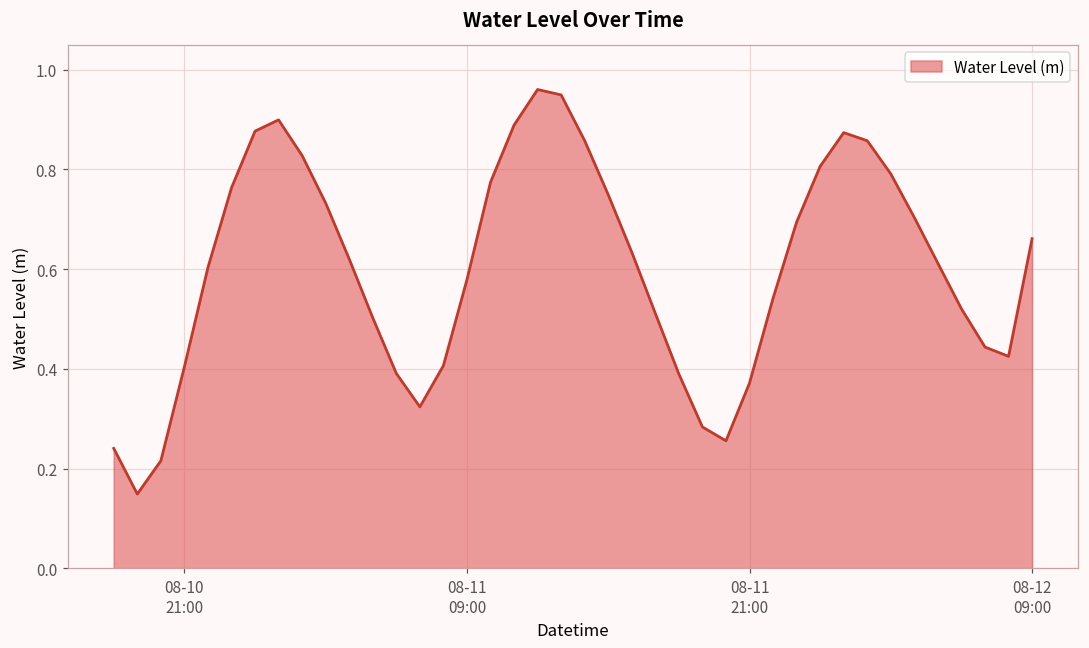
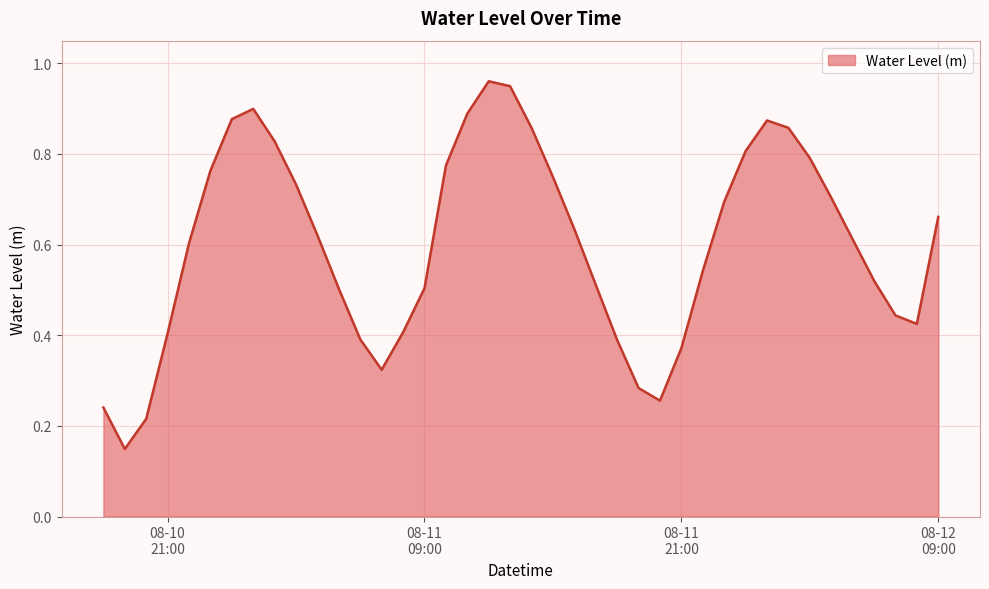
08-11 09:00: 0.58 -> 0.50
